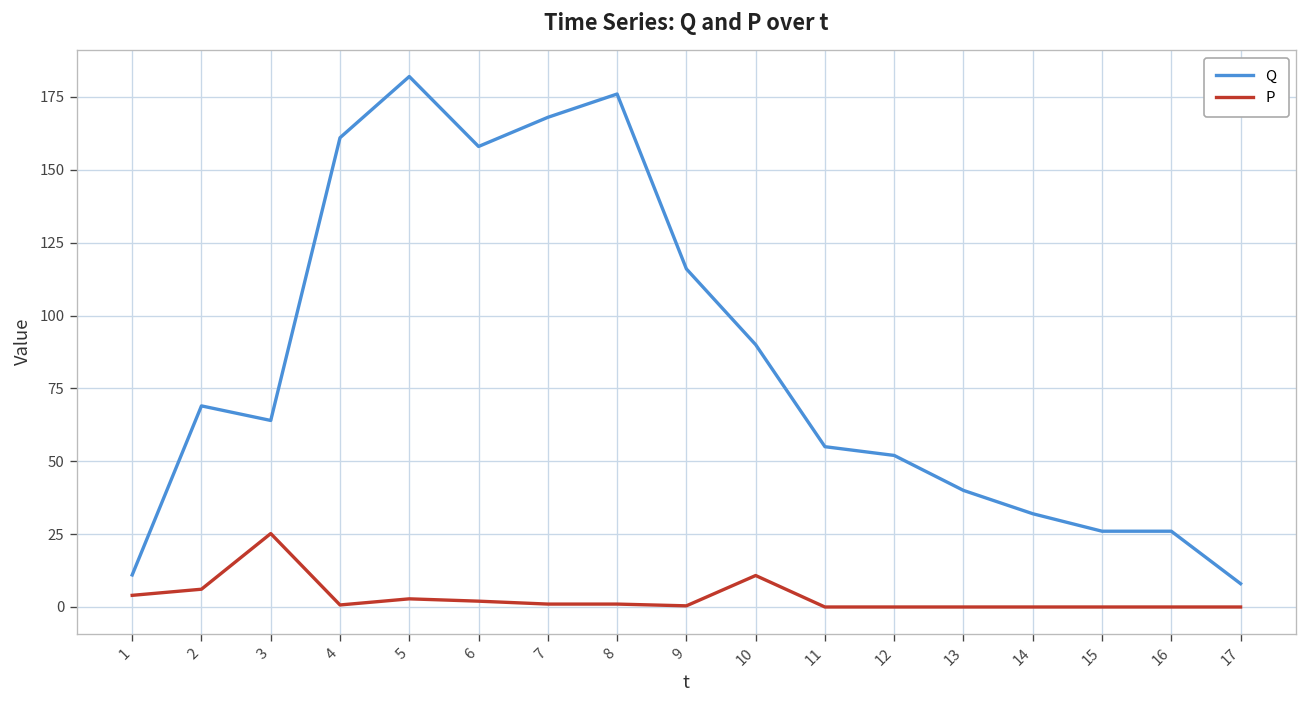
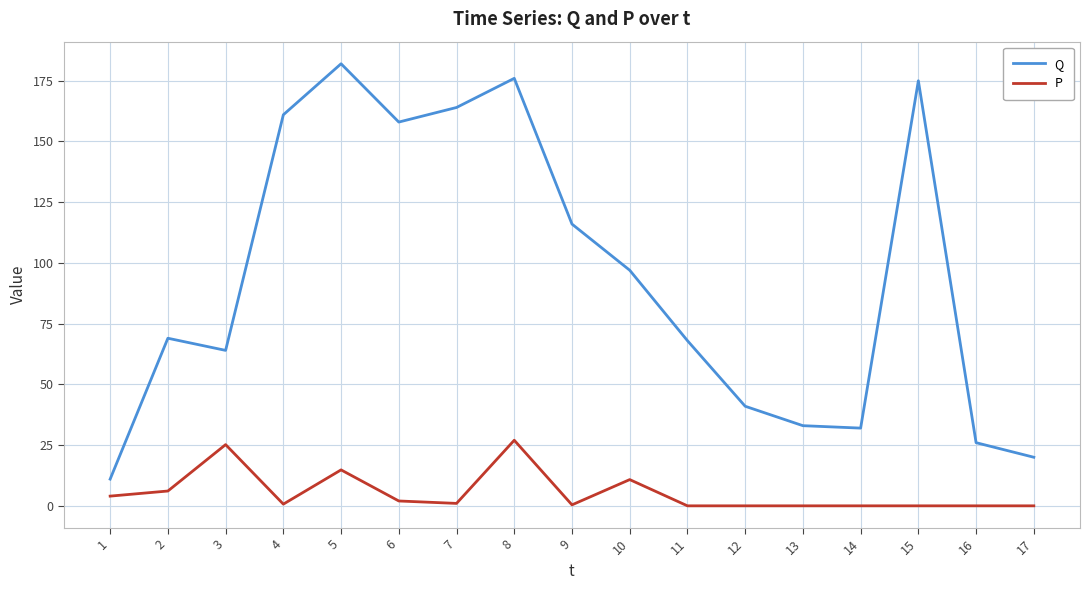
P, 5: 3 -> 15
Q, 7: 168 -> 164
P, 8: 1 -> 27
Q, 10: 90 -> 97
Q, 11: 55 -> 68
Q, 12: 52 -> 41
Q, 13: 40 -> 33
Q, 15: 26 -> 175
Q, 17: 8 -> 20
